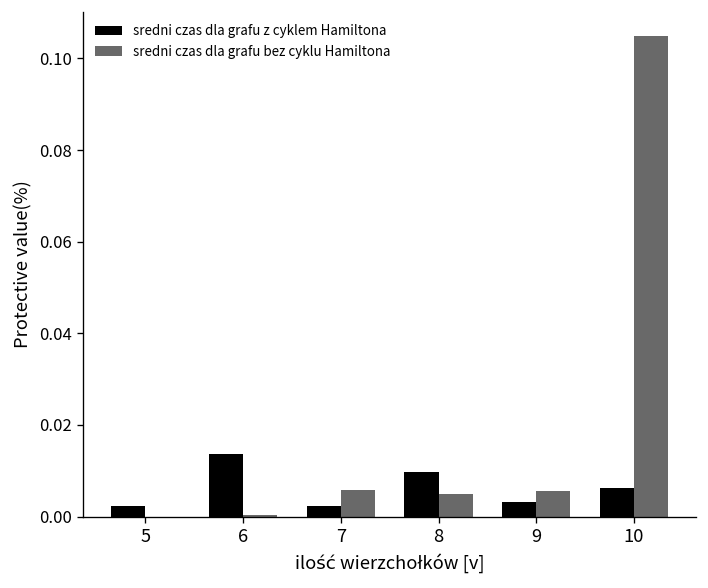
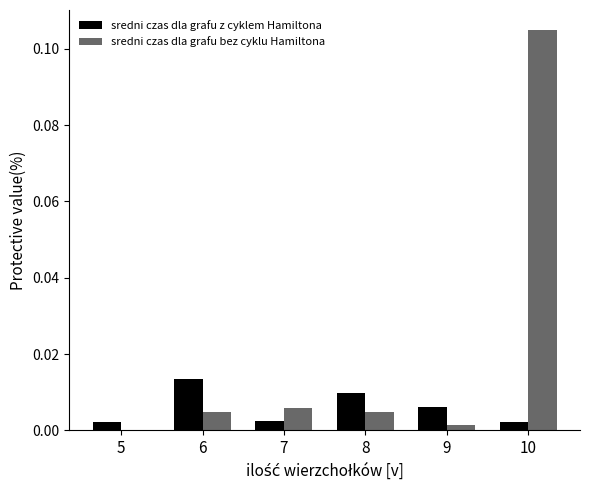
sredni czas dla grafu bez cyklu Hamiltona, 6: 0.000 -> 0.005
sredni czas dla grafu z cyklem Hamiltona, 9: 0.003 -> 0.006
sredni czas dla grafu bez cyklu Hamiltona, 9: 0.006 -> 0.001
sredni czas dla grafu z cyklem Hamiltona, 10: 0.006 -> 0.002
